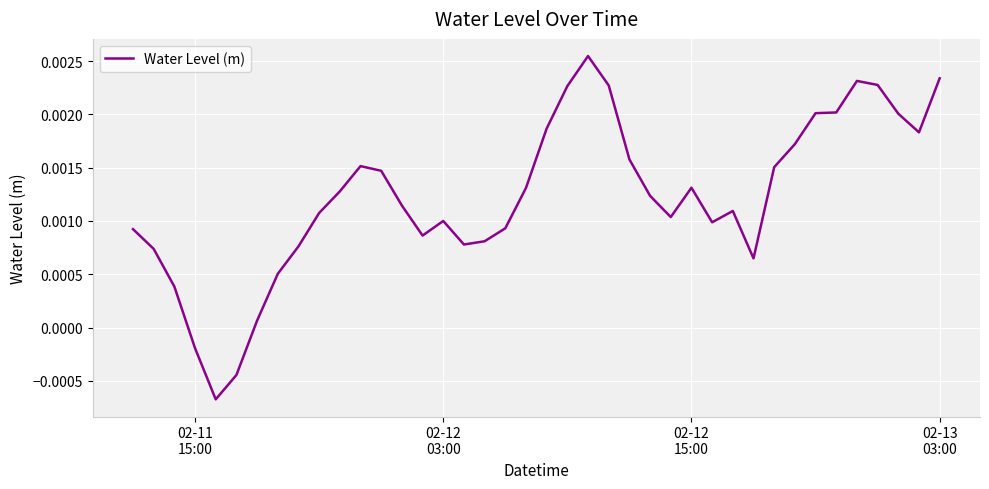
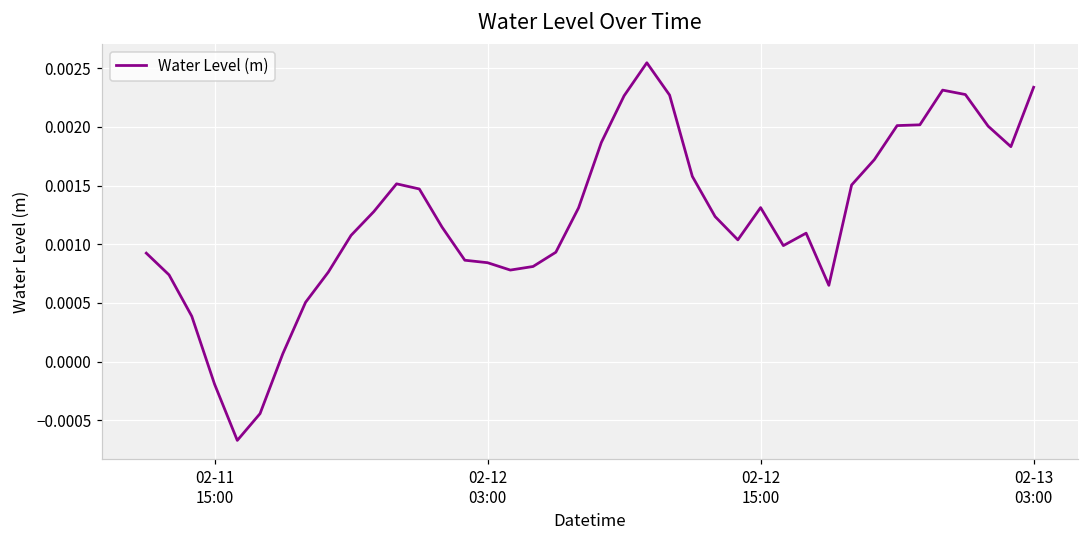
02-12 03:00: 0.00100 -> 0.00084
